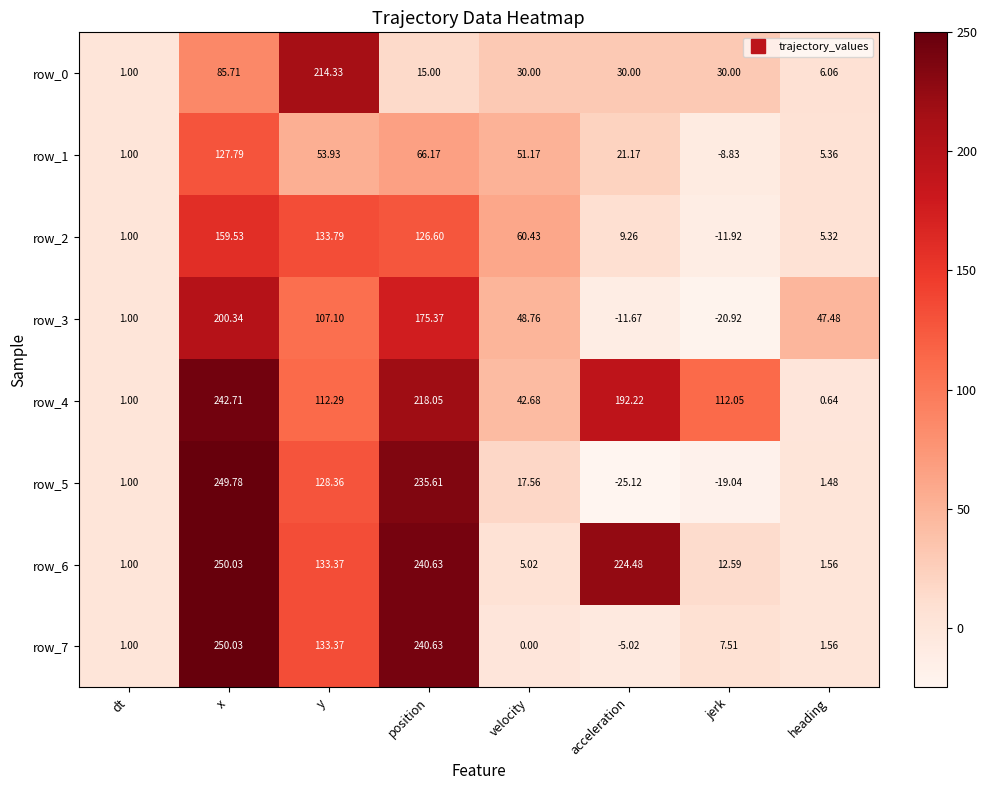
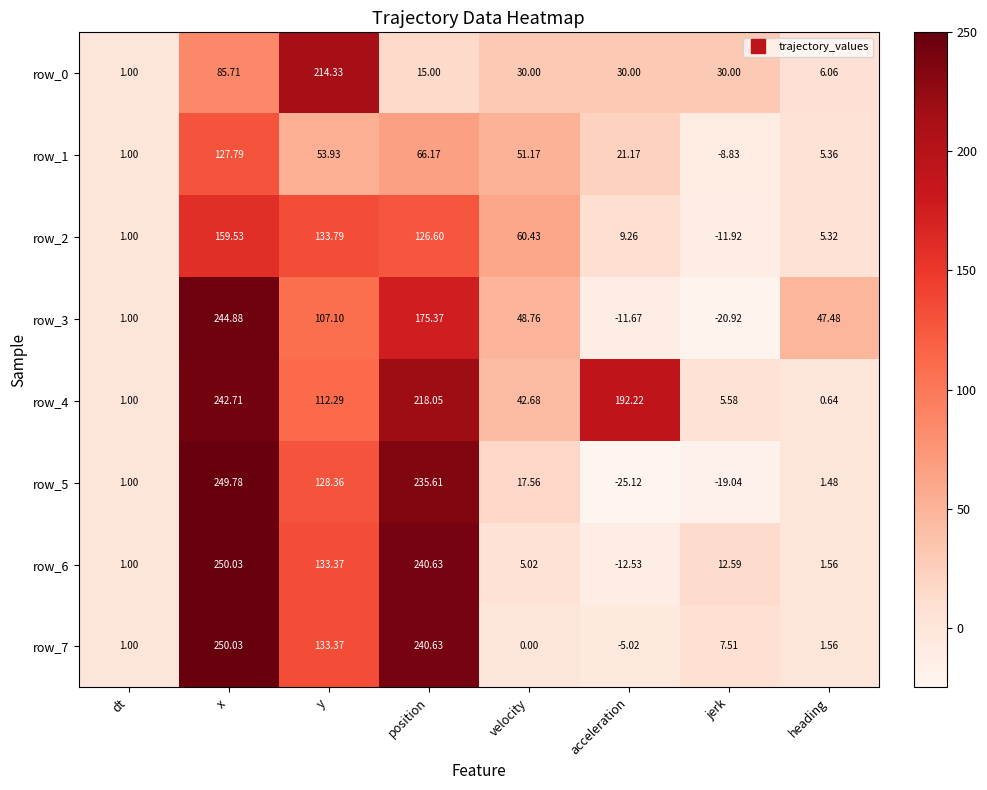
row_3, x: 200.34 -> 244.88
row_4, jerk: 112.05 -> 5.58
row_6, acceleration: 224.48 -> -12.53
